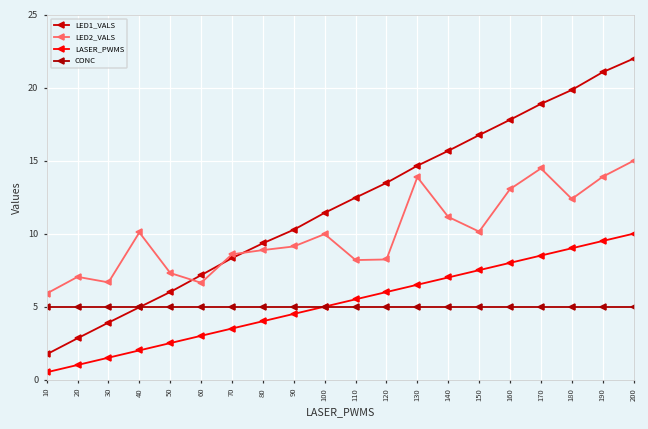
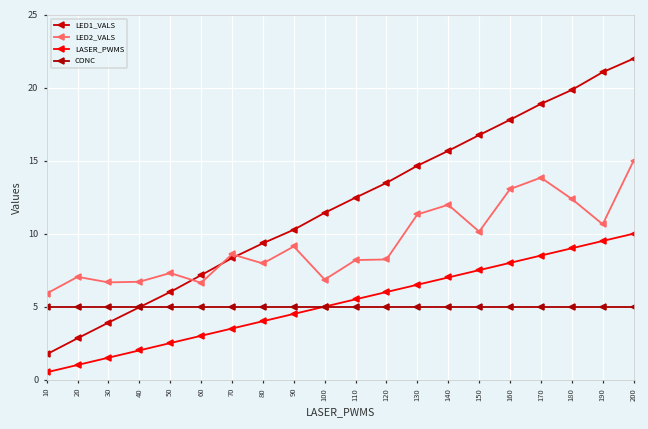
LED2_VALS, 40: 10.1 -> 6.7
LED2_VALS, 80: 8.9 -> 8.0
LED2_VALS, 100: 10.0 -> 6.9
LED2_VALS, 130: 13.9 -> 11.3
LED2_VALS, 140: 11.1 -> 12.0
LED2_VALS, 170: 14.5 -> 13.8
LED2_VALS, 190: 13.9 -> 10.6
